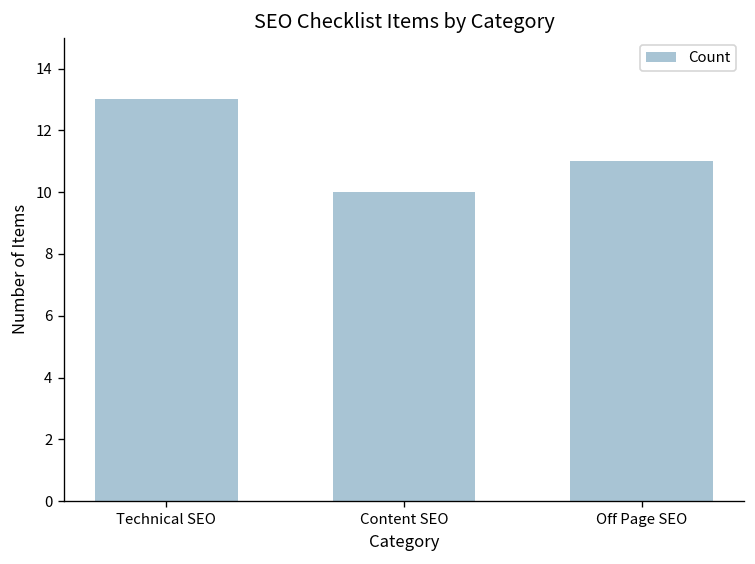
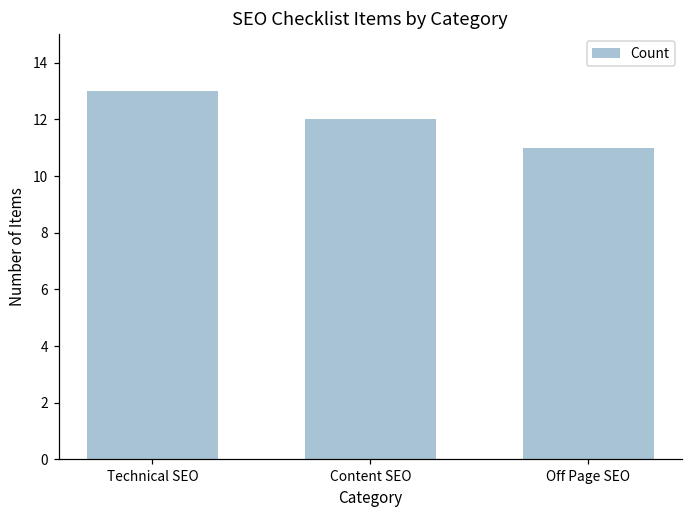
Content SEO: 10 -> 12
